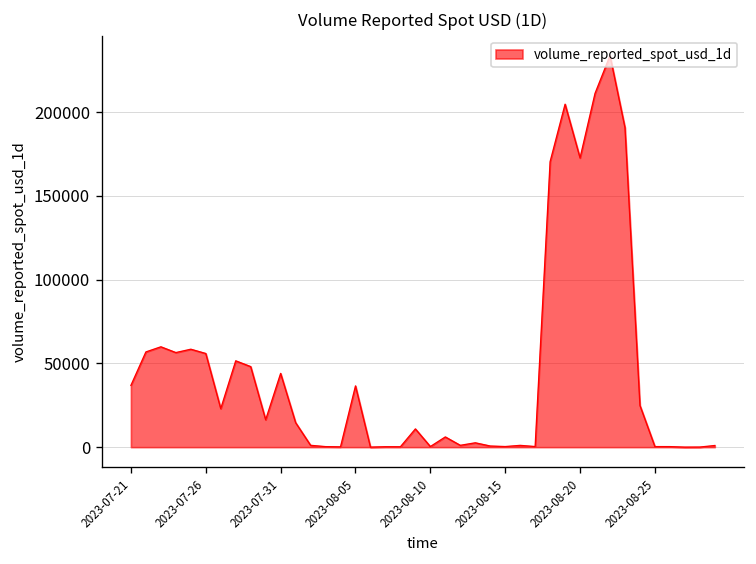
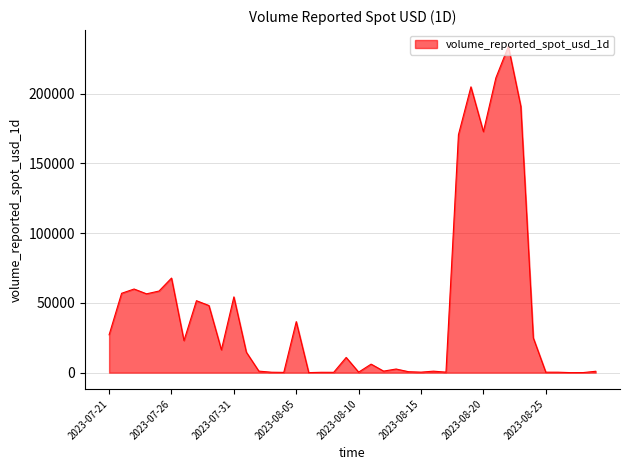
2023-07-21: 37000 -> 27000
2023-07-26: 56000 -> 68000
2023-07-31: 44000 -> 54000
